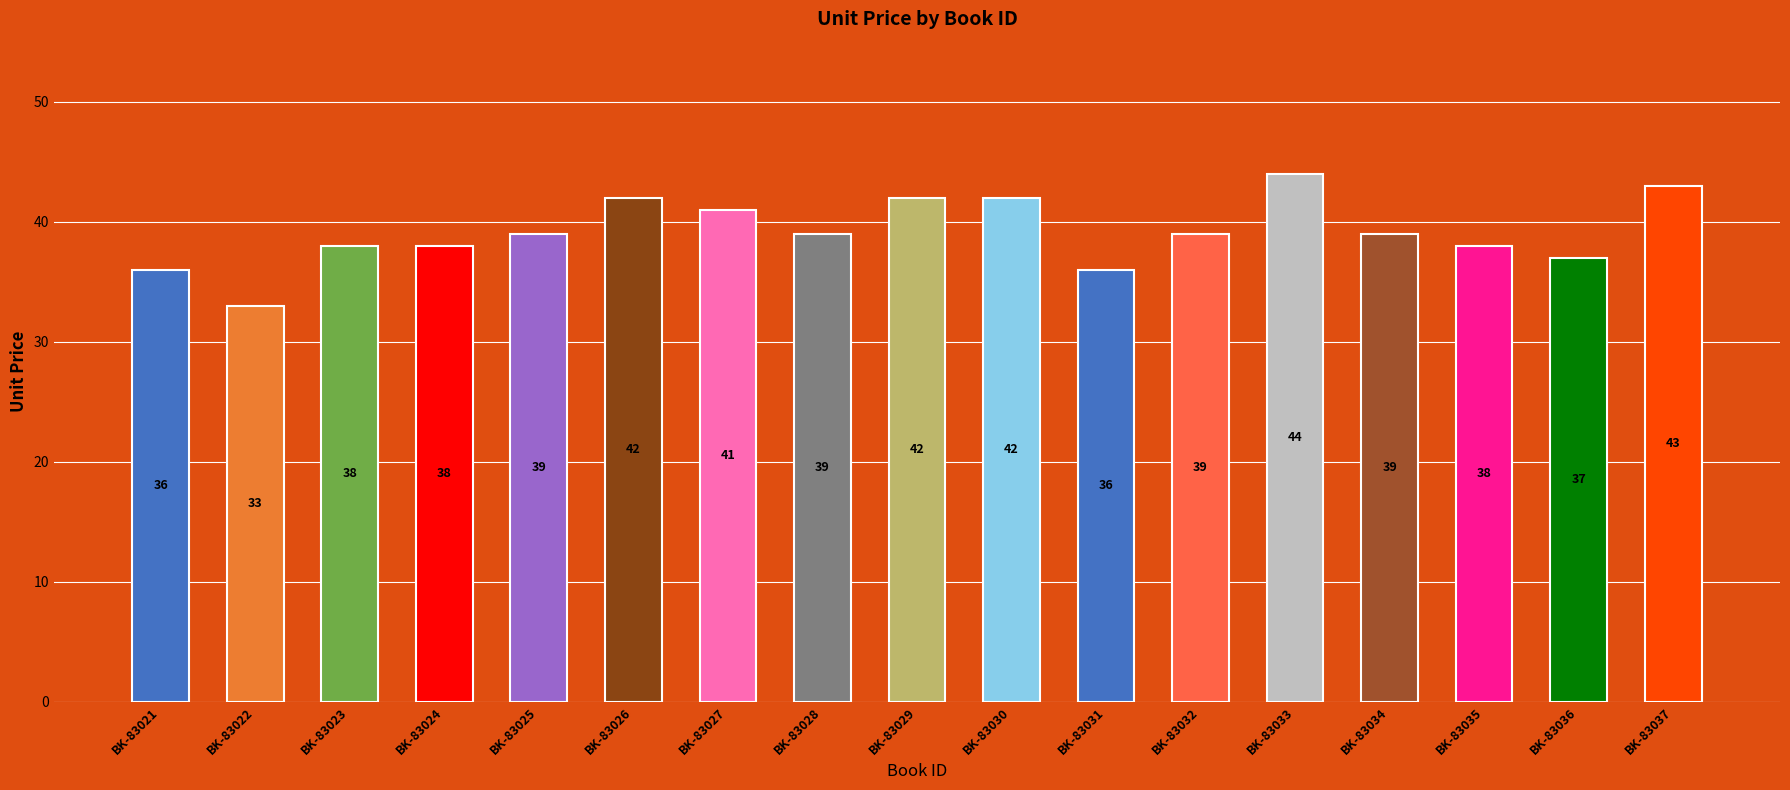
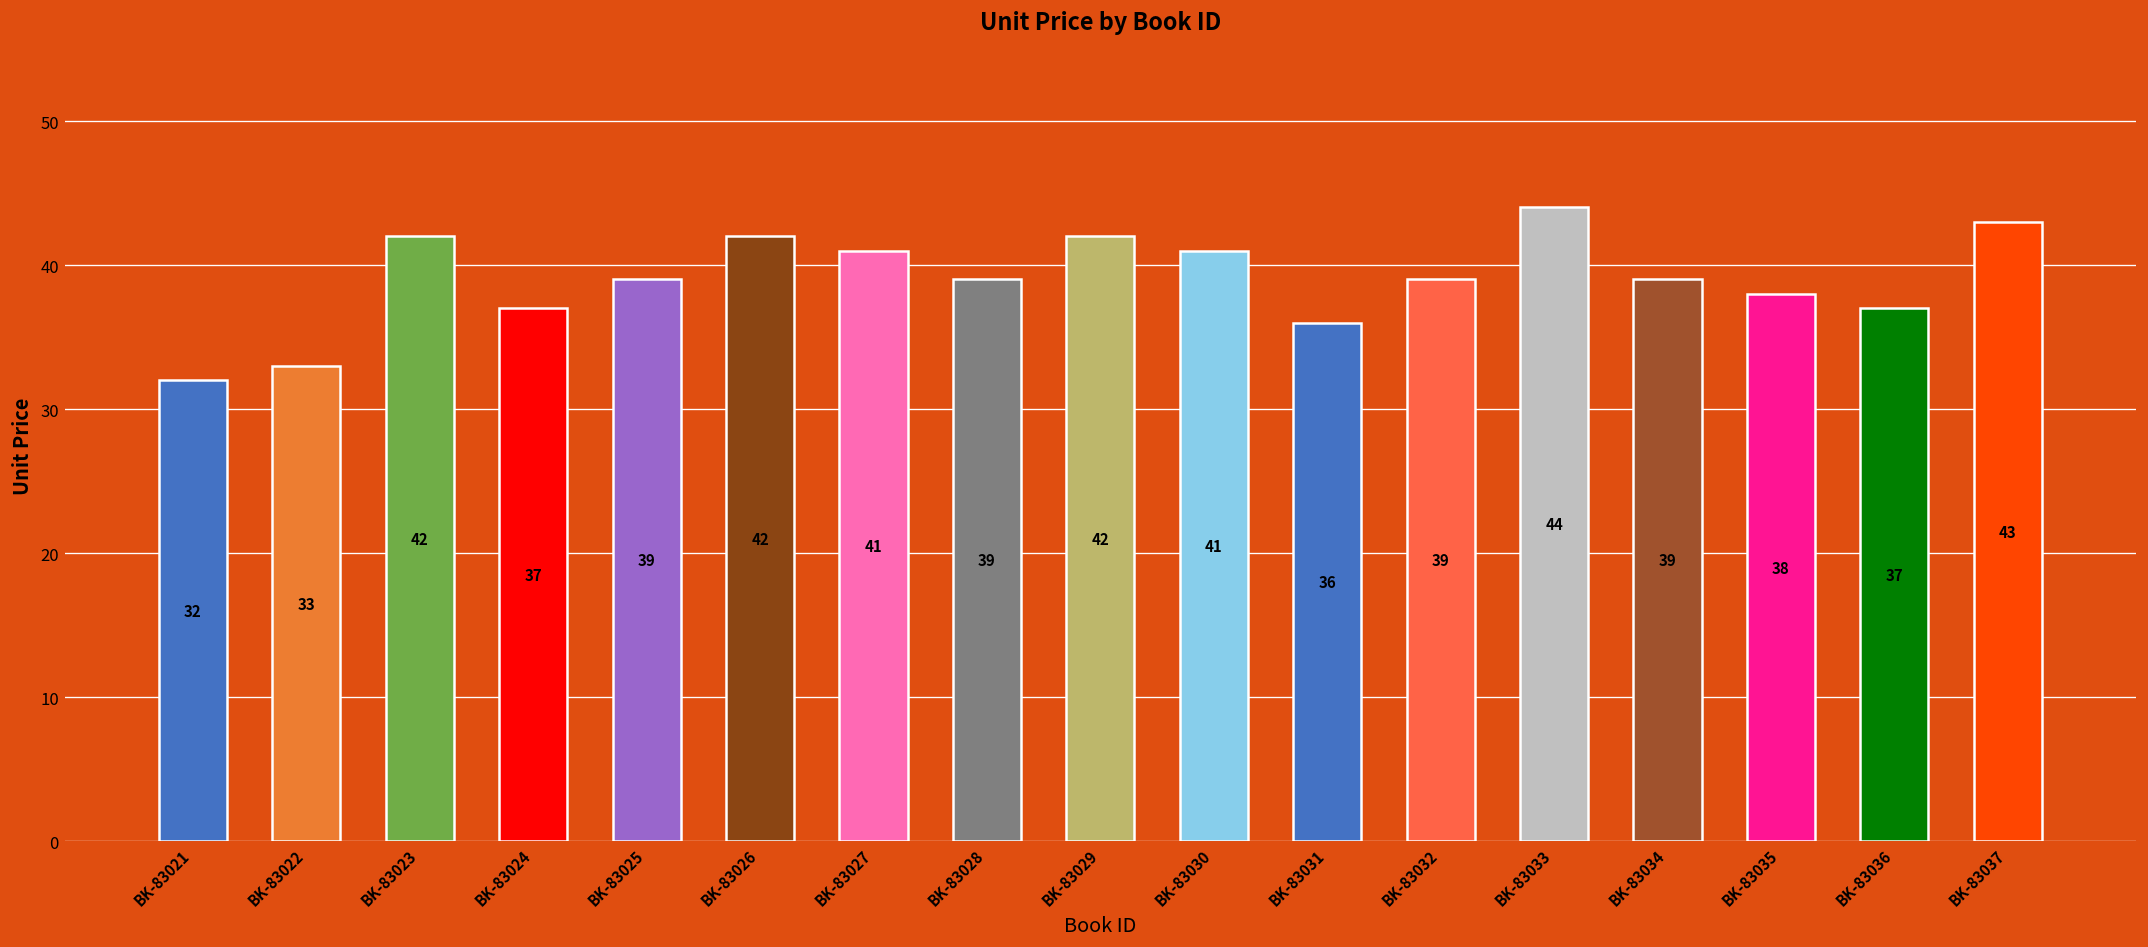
BK-83021: 36 -> 32
BK-83023: 38 -> 42
BK-83024: 38 -> 37
BK-83030: 42 -> 41
